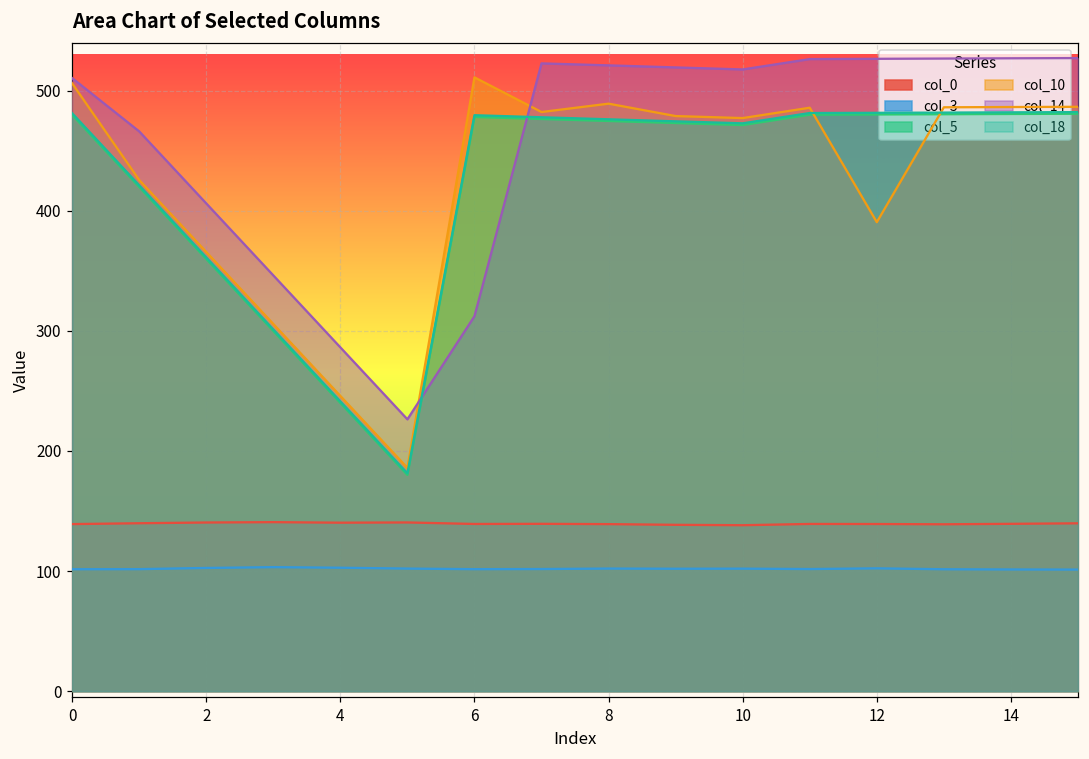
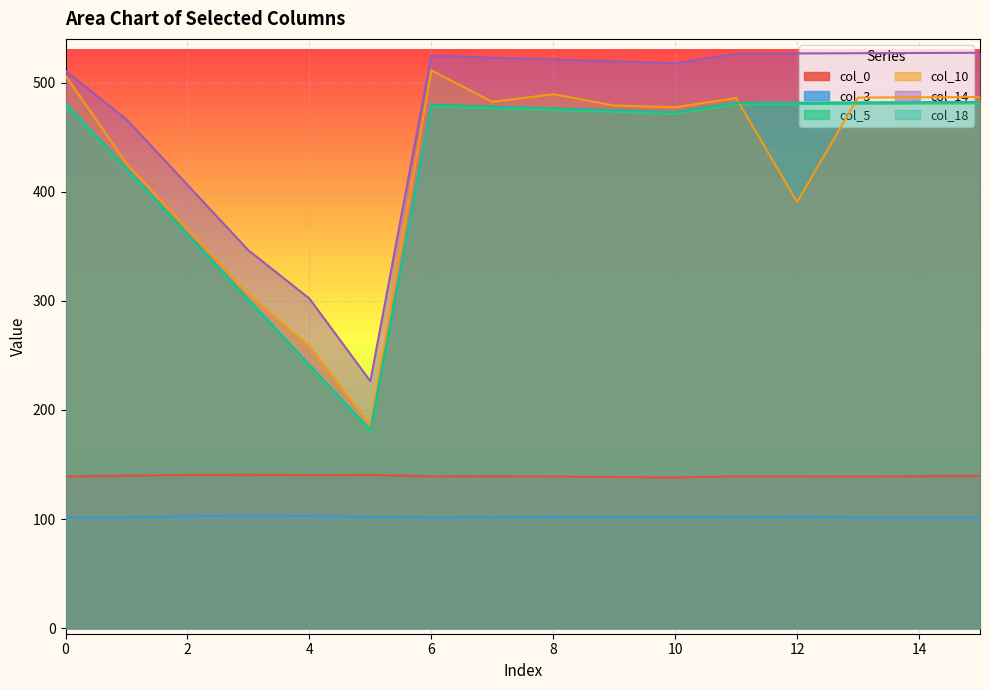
col_10, 4: 246 -> 258
col_14, 4: 286 -> 302
col_14, 6: 312 -> 525
